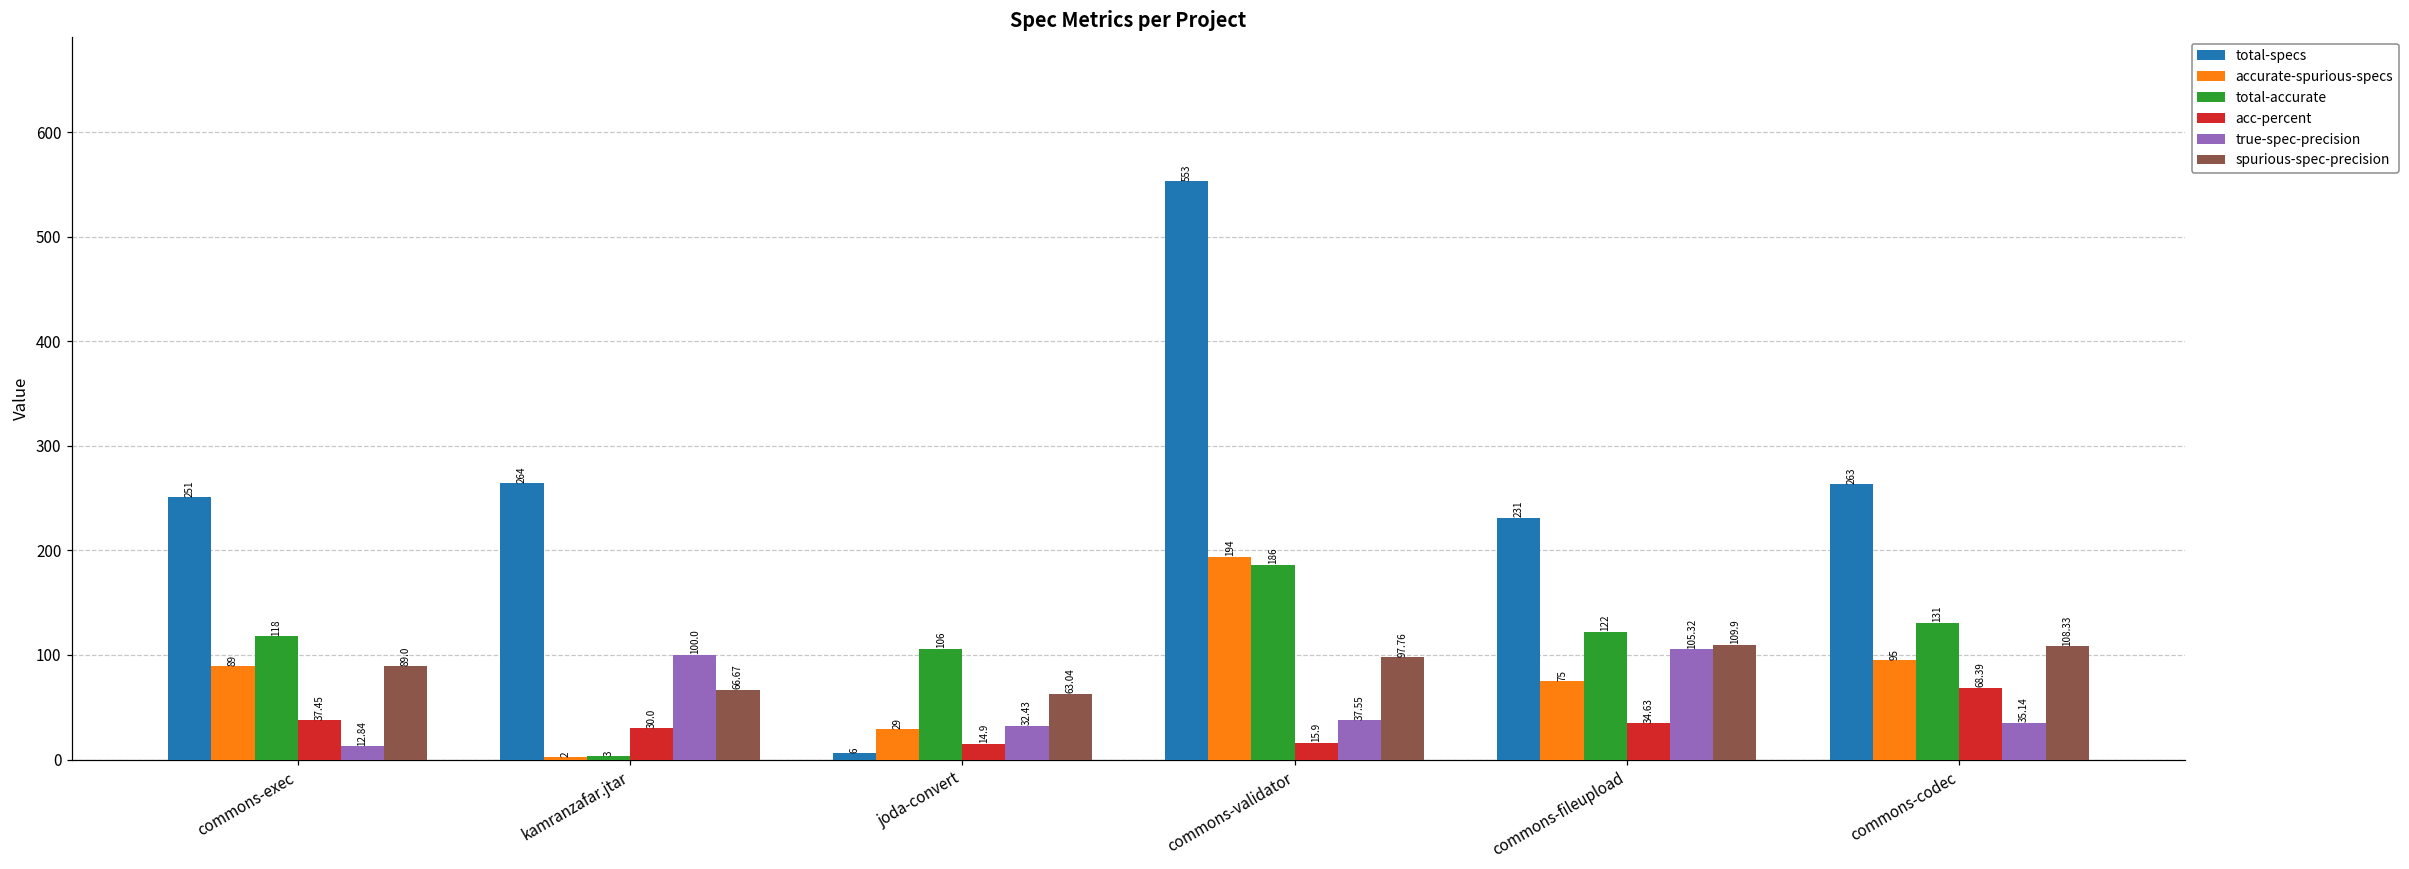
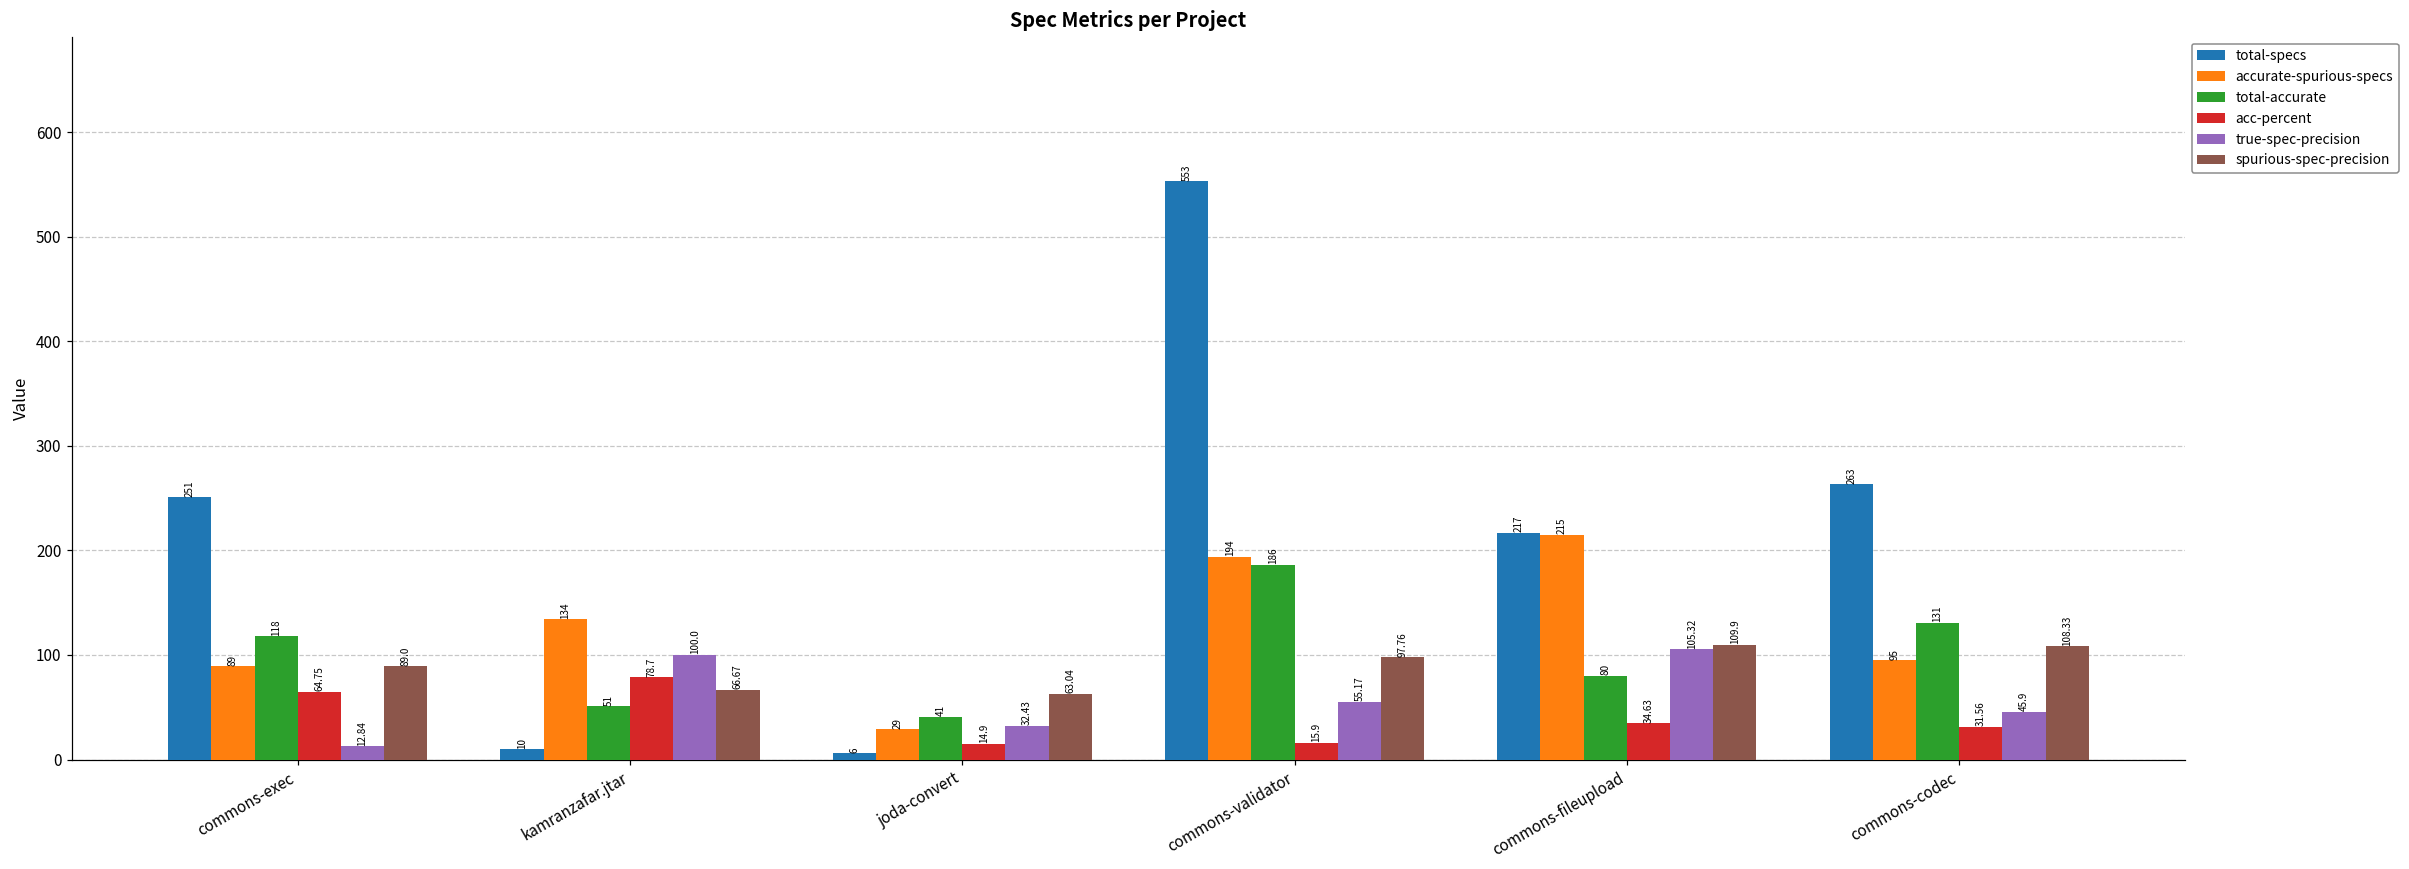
acc-percent, commons-exec: 37.45 -> 64.75
total-specs, kamranzafar.jtar: 264 -> 10
accurate-spurious-specs, kamranzafar.jtar: 2 -> 134
total-accurate, kamranzafar.jtar: 3 -> 51
acc-percent, kamranzafar.jtar: 30.0 -> 78.7
total-accurate, joda-convert: 106 -> 41
true-spec-precision, commons-validator: 37.55 -> 55.17
total-specs, commons-fileupload: 231 -> 217
accurate-spurious-specs, commons-fileupload: 75 -> 215
total-accurate, commons-fileupload: 122 -> 80
acc-percent, commons-codec: 68.39 -> 31.56
true-spec-precision, commons-codec: 35.14 -> 45.9
